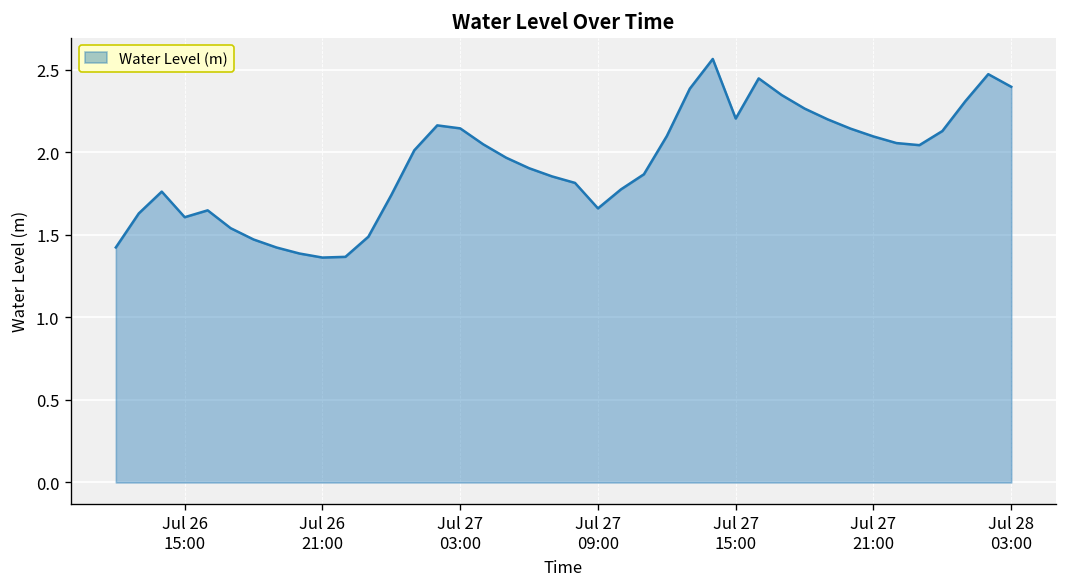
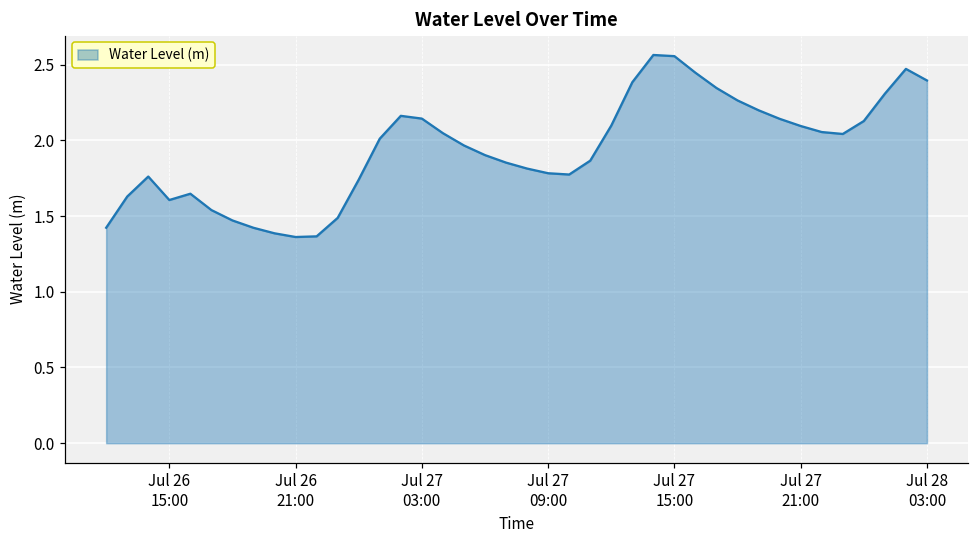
Jul 27 09:00: 1.66 -> 1.78
Jul 27 15:00: 2.20 -> 2.56
